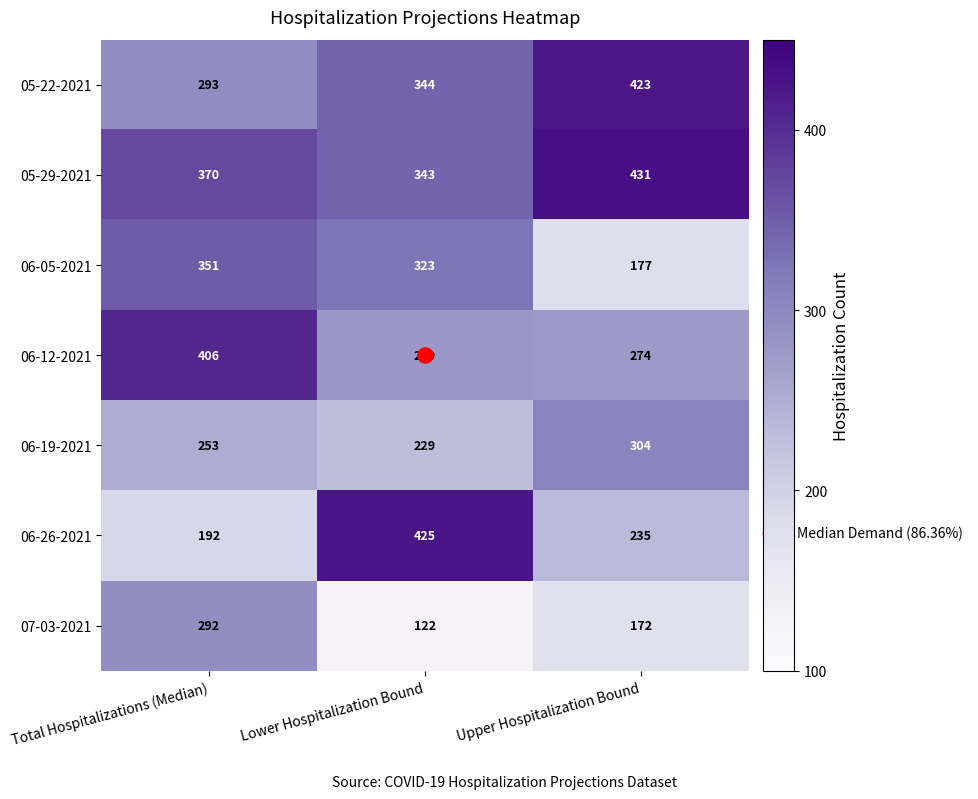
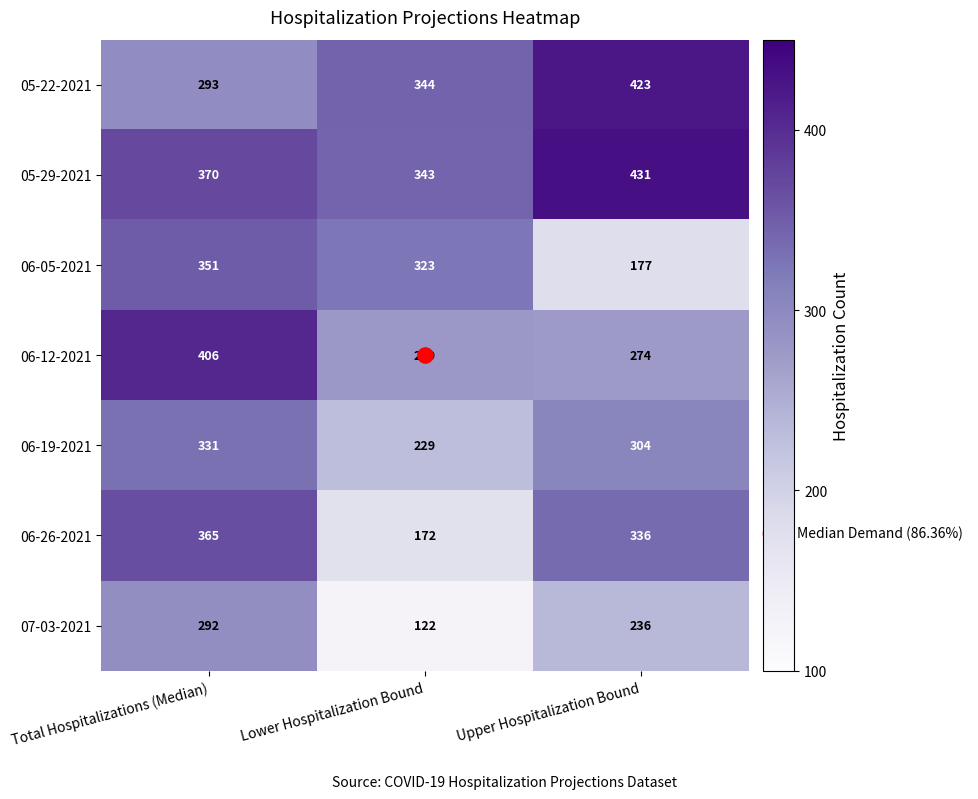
06-19-2021, Total Hospitalizations (Median): 253 -> 331
06-26-2021, Total Hospitalizations (Median): 192 -> 365
06-26-2021, Lower Hospitalization Bound: 425 -> 172
06-26-2021, Upper Hospitalization Bound: 235 -> 336
07-03-2021, Upper Hospitalization Bound: 172 -> 236
